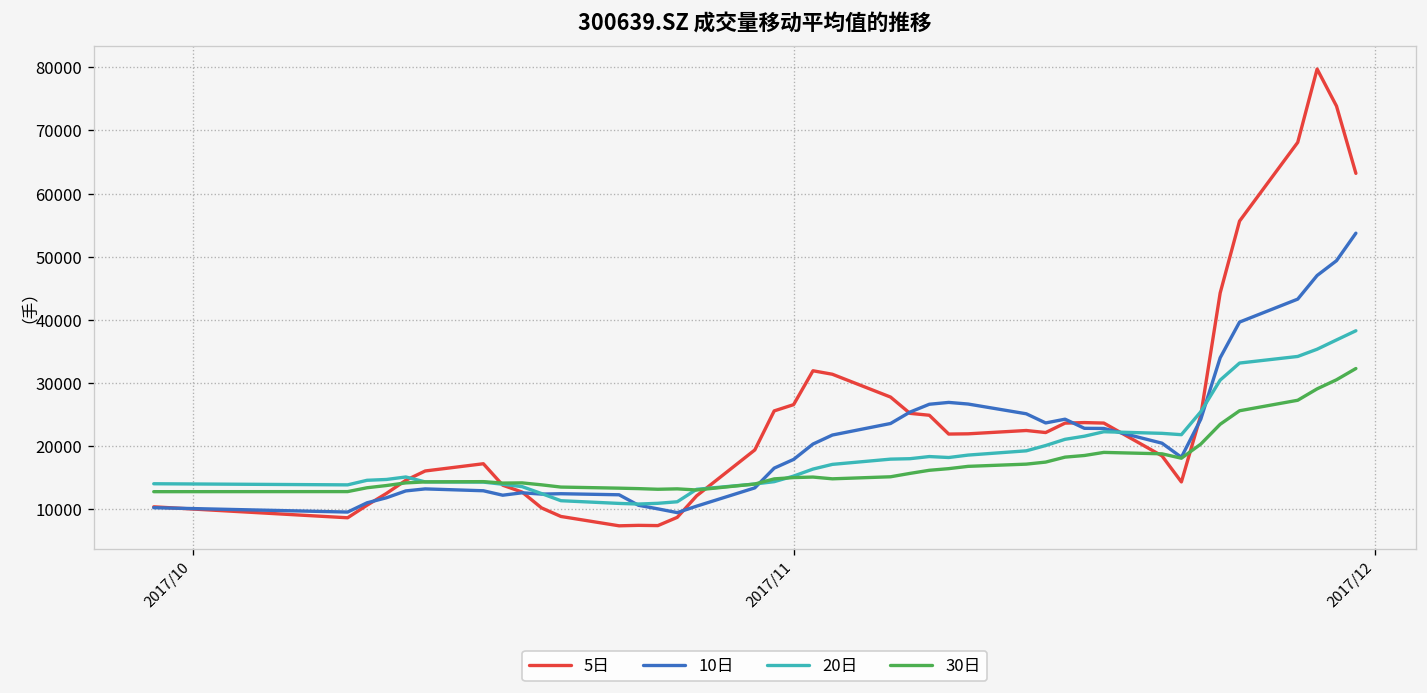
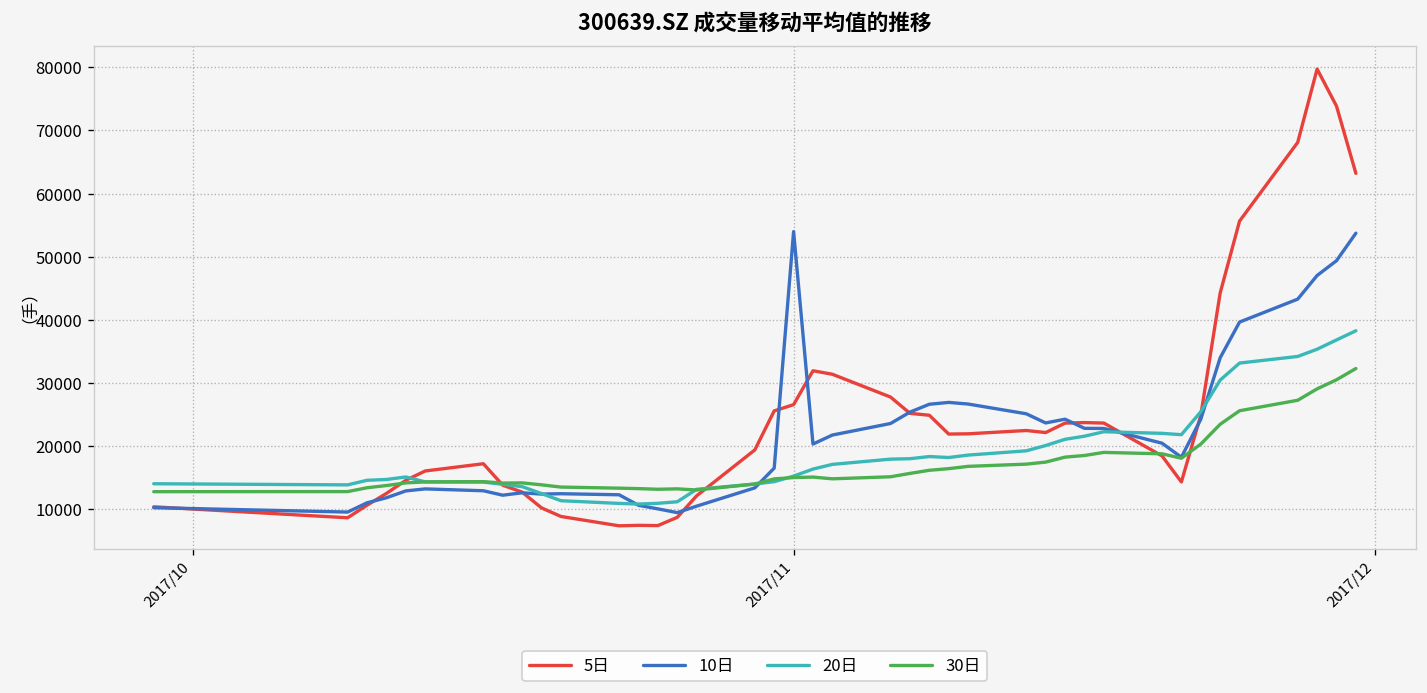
10日, 2017/11: 18000 -> 54000
